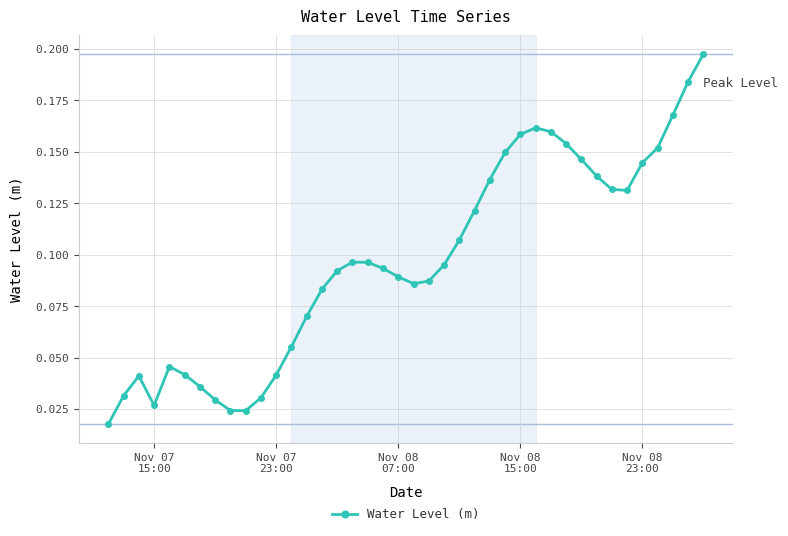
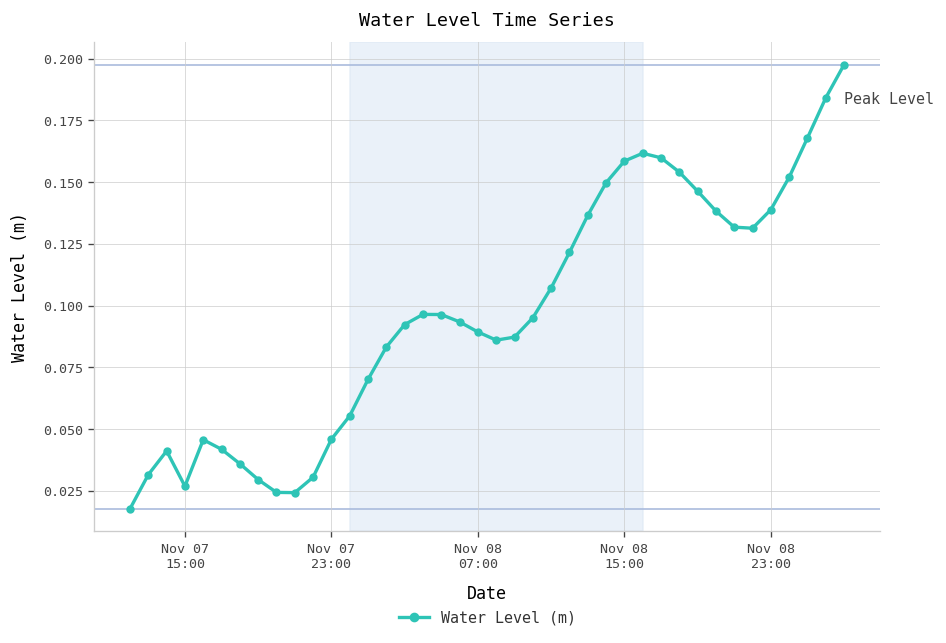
Nov 07 23:00: 0.042 -> 0.046
Nov 08 23:00: 0.145 -> 0.139
